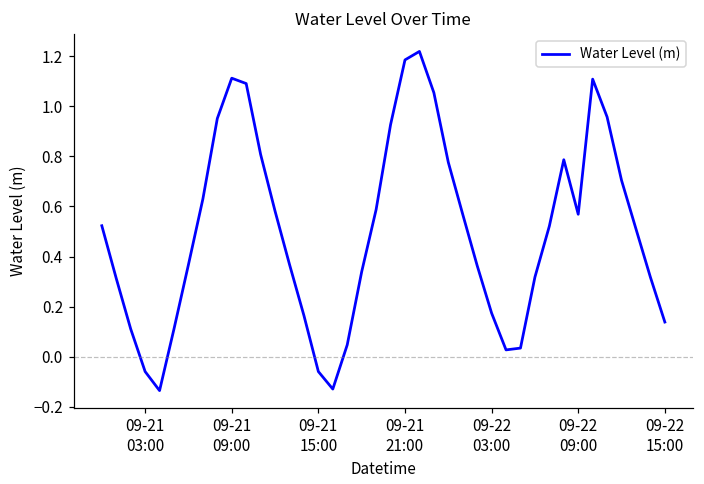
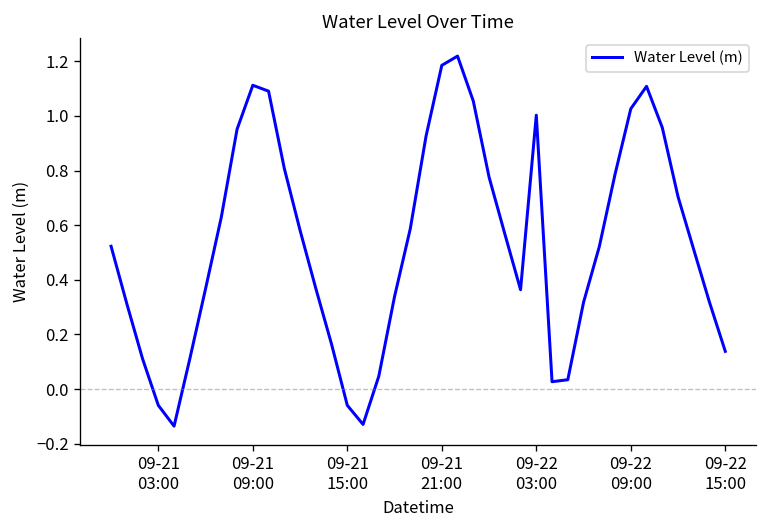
09-22 03:00: 0.17 -> 1.00
09-22 09:00: 0.57 -> 1.03
